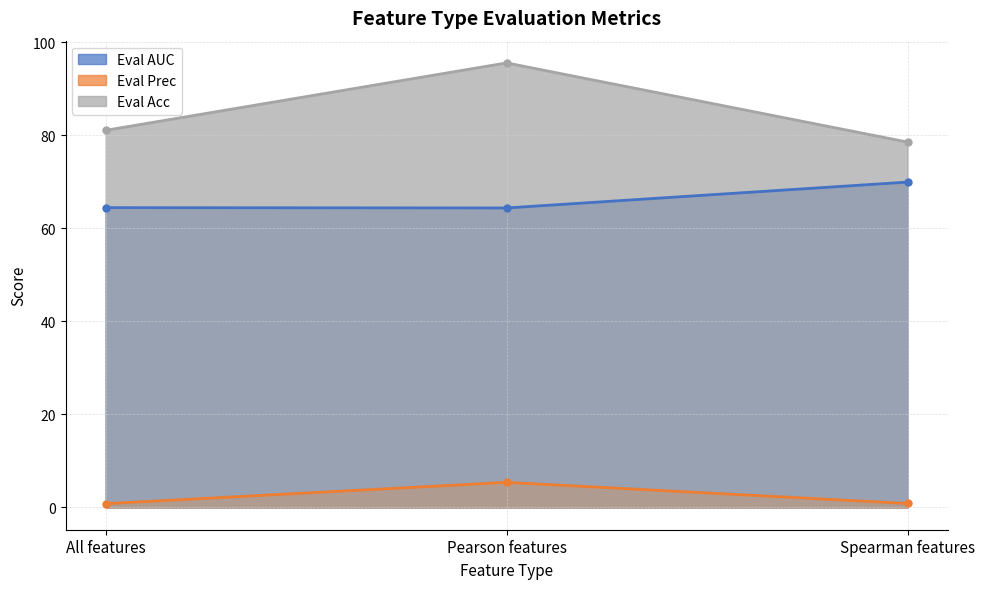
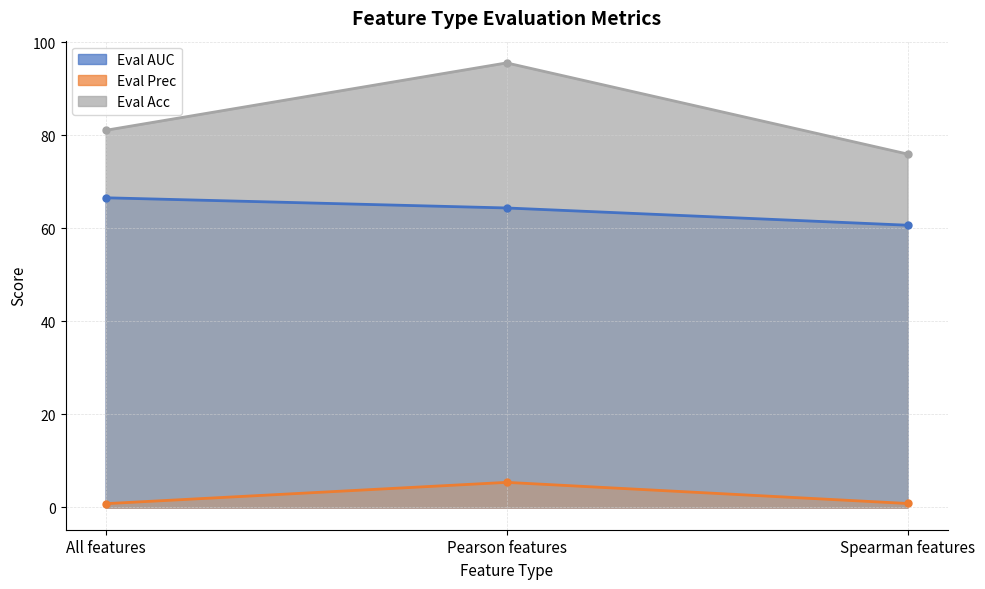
Eval AUC, All features: 64 -> 67
Eval AUC, Spearman features: 70 -> 61
Eval Acc, Spearman features: 79 -> 76
